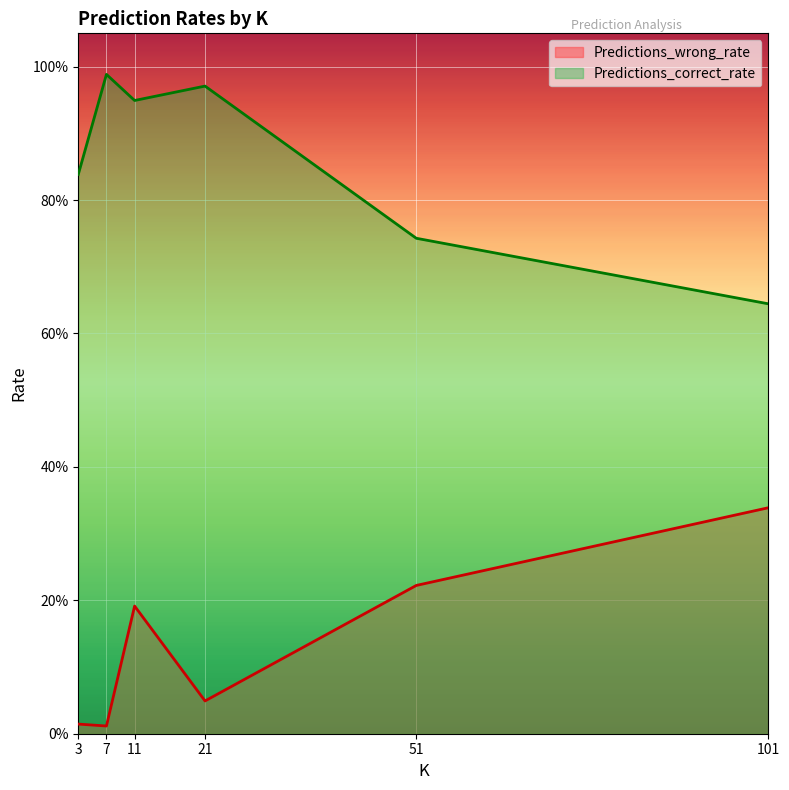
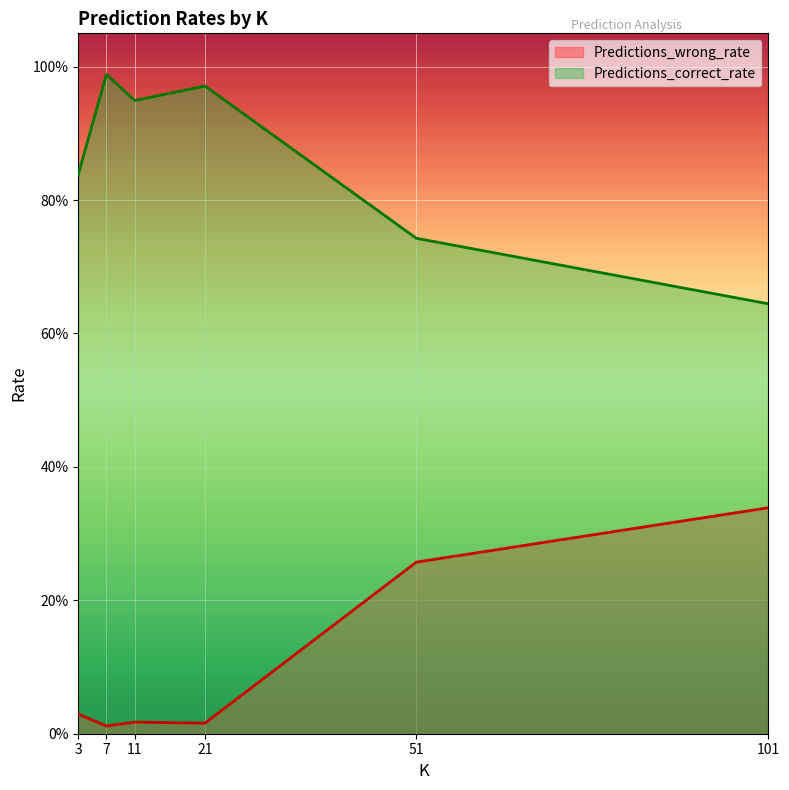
Predictions_wrong_rate, 3: 1% -> 3%
Predictions_wrong_rate, 11: 19% -> 2%
Predictions_wrong_rate, 21: 5% -> 2%
Predictions_wrong_rate, 51: 22% -> 26%
